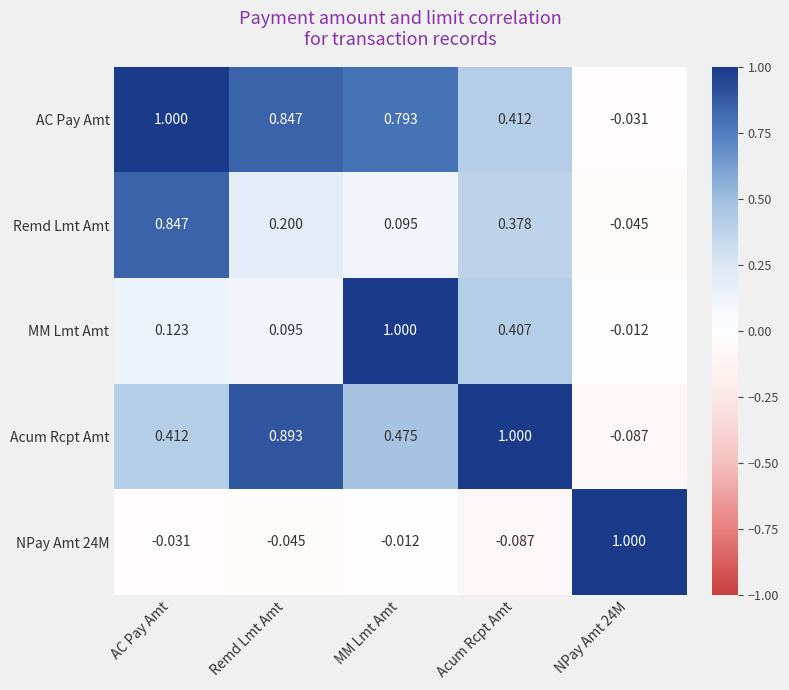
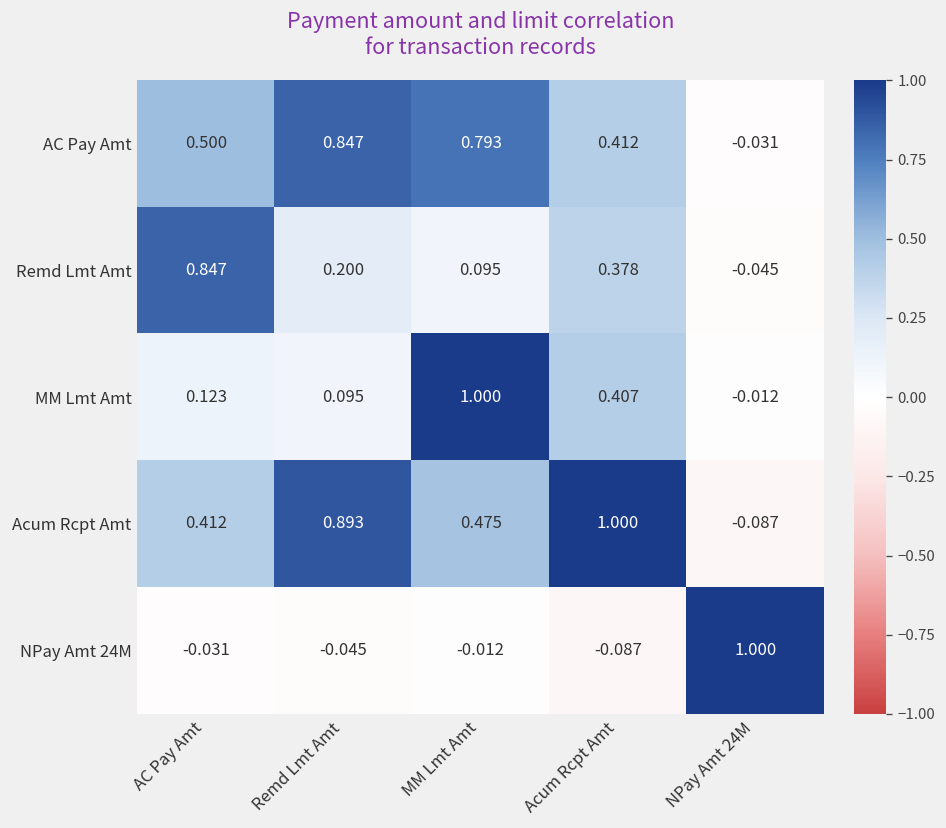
AC Pay Amt, AC Pay Amt: 1.000 -> 0.500
